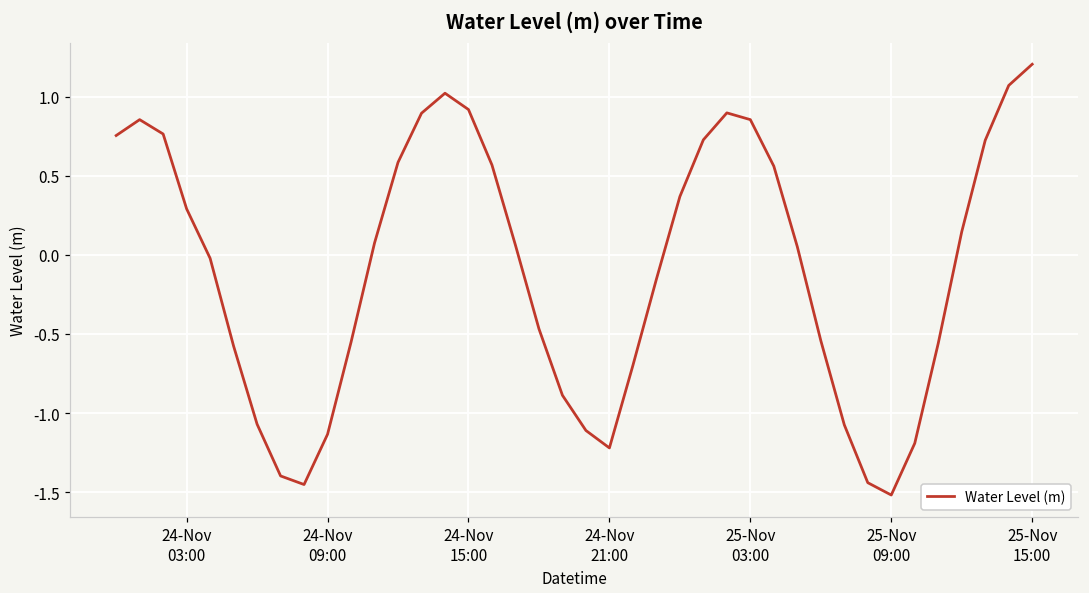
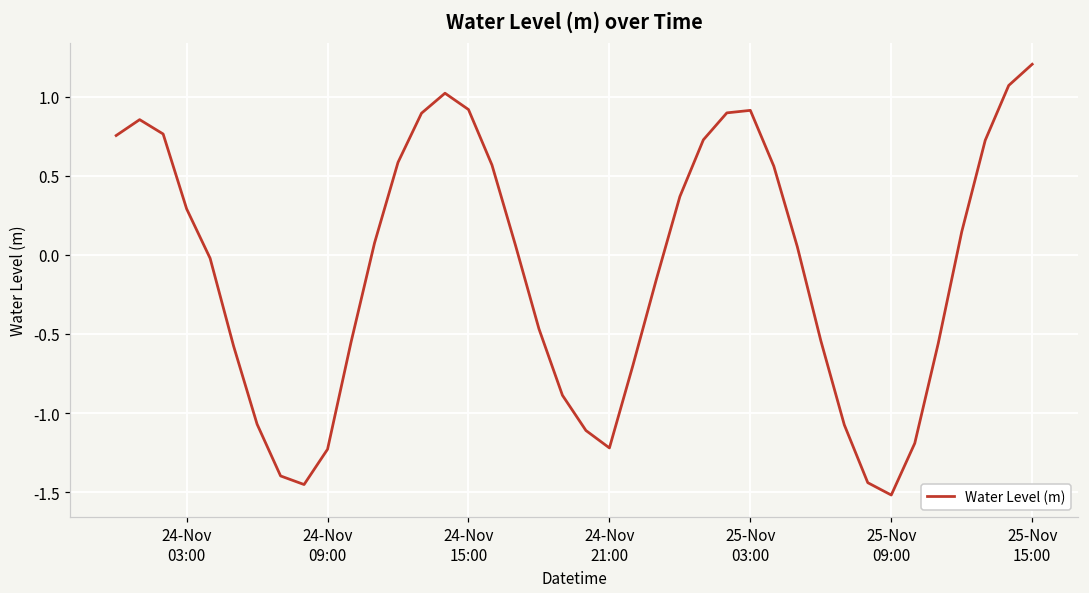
24-Nov 09:00: -1.13 -> -1.23
25-Nov 03:00: 0.85 -> 0.91
